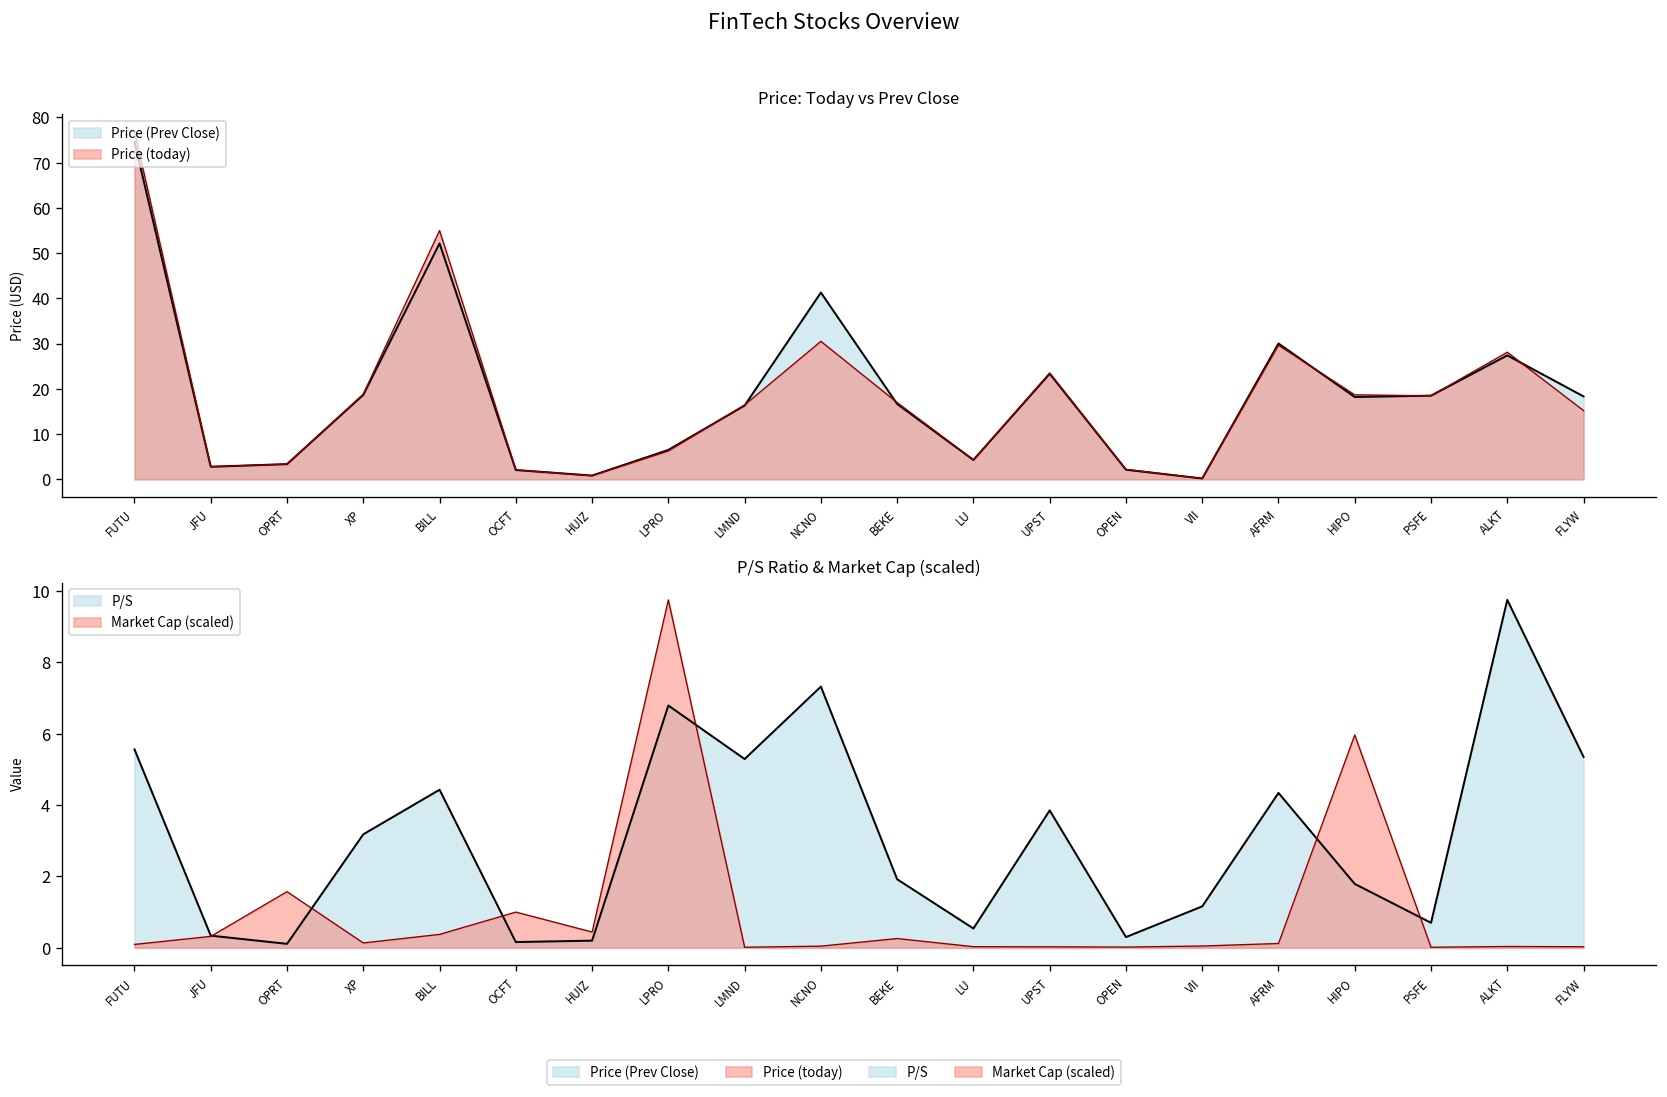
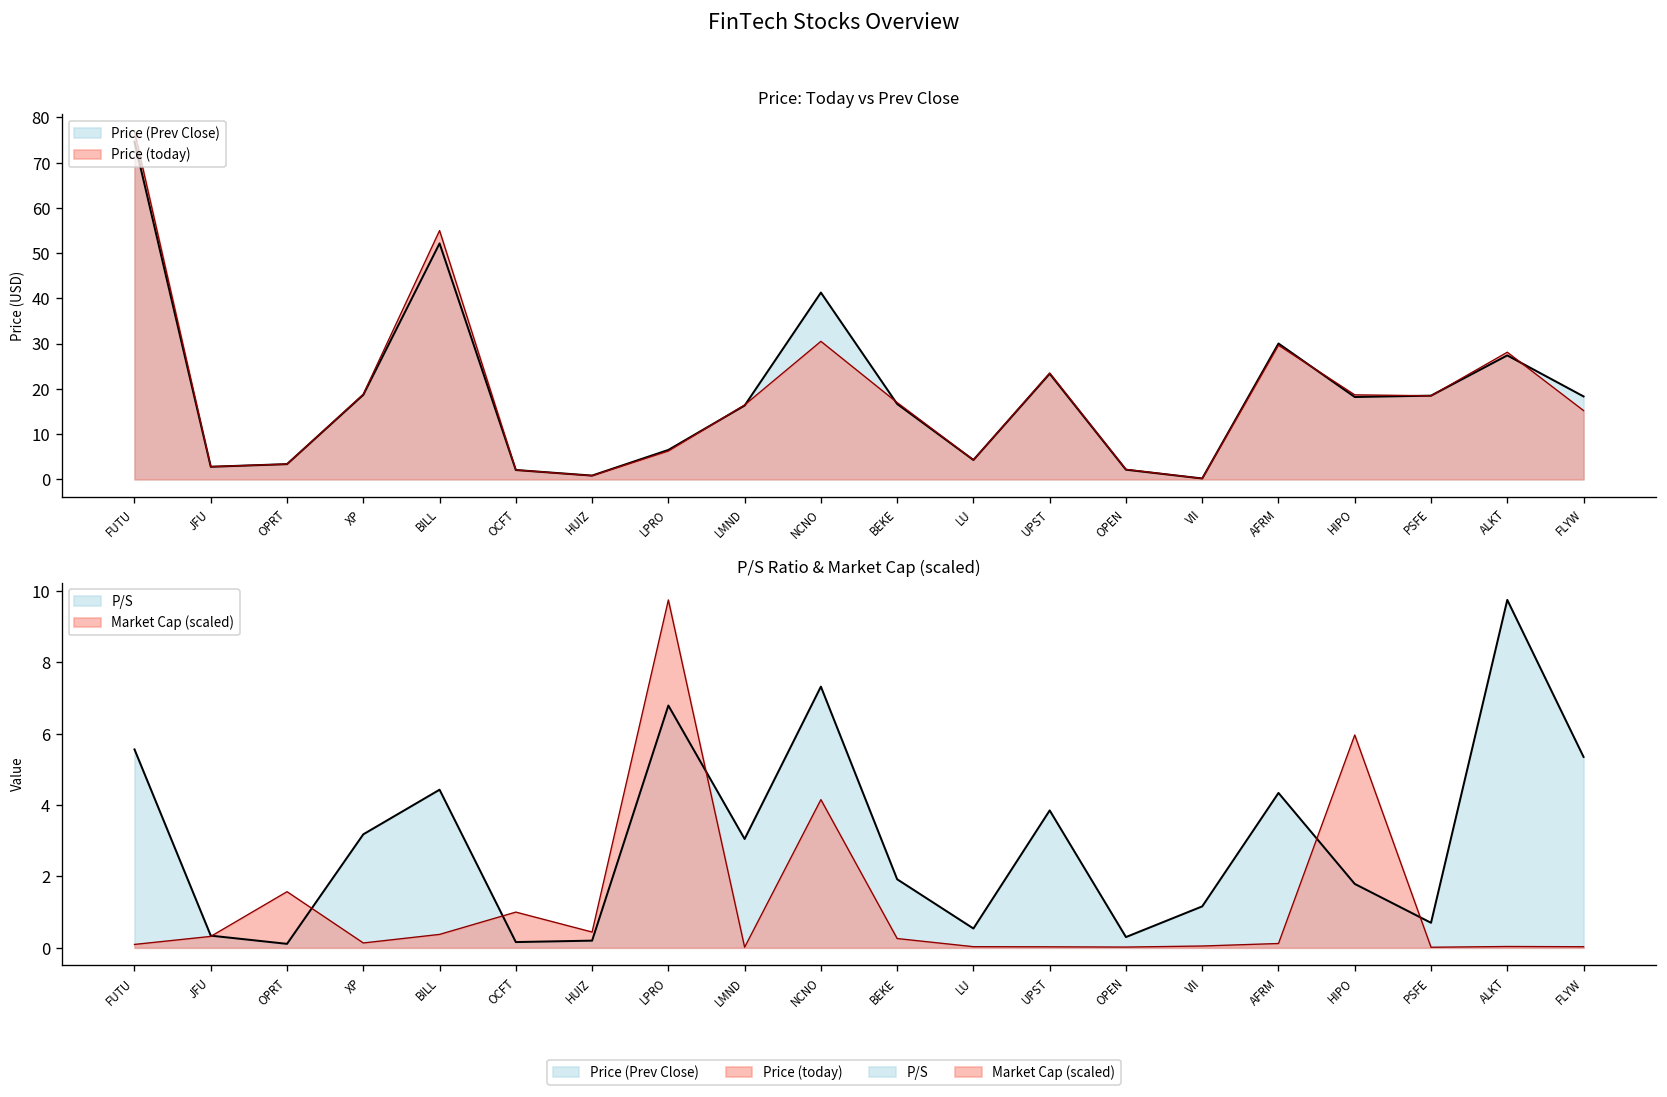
P/S Ratio & Market Cap (scaled), P/S, LMND: 5.3 -> 3.1
P/S Ratio & Market Cap (scaled), Market Cap (scaled), NCNO: 0.0 -> 4.2
